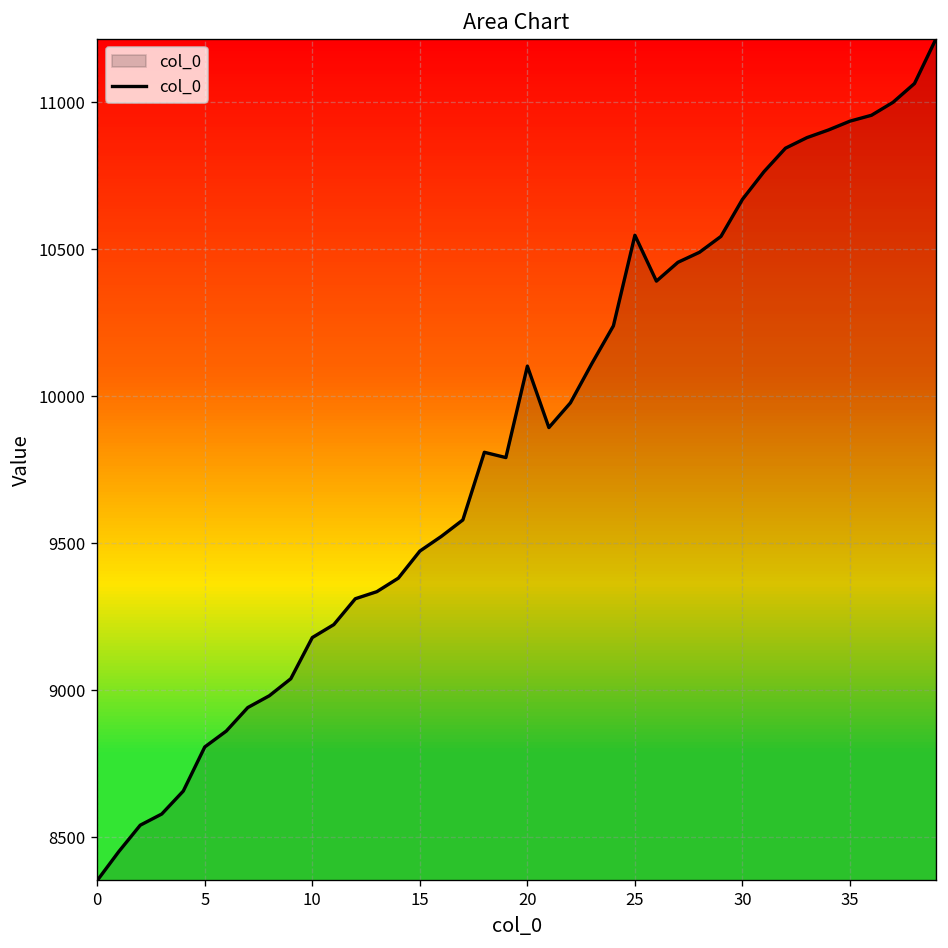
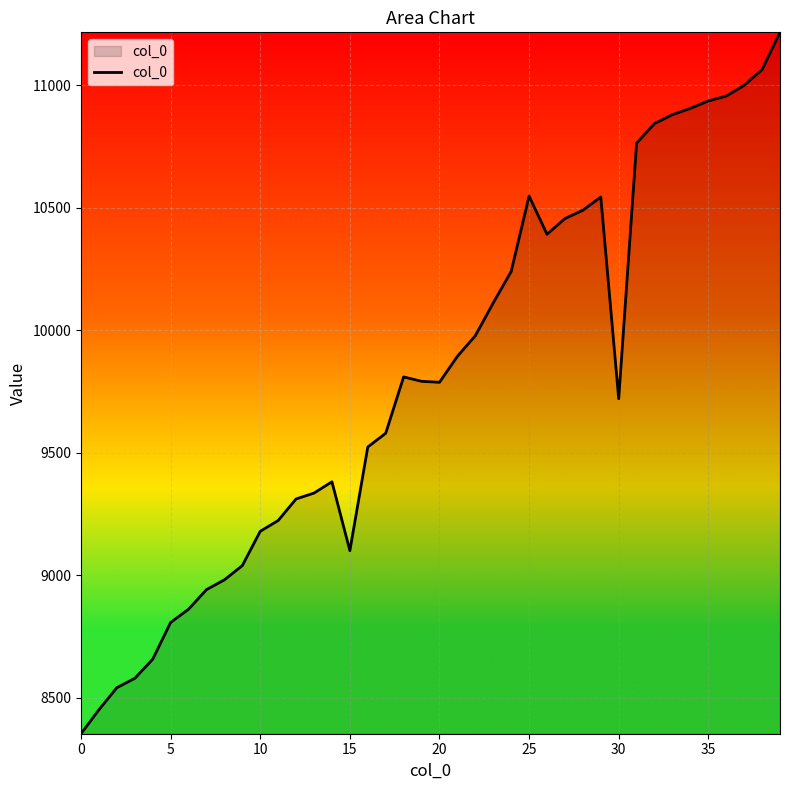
15: 9470 -> 9100
20: 10100 -> 9790
30: 10670 -> 9720
